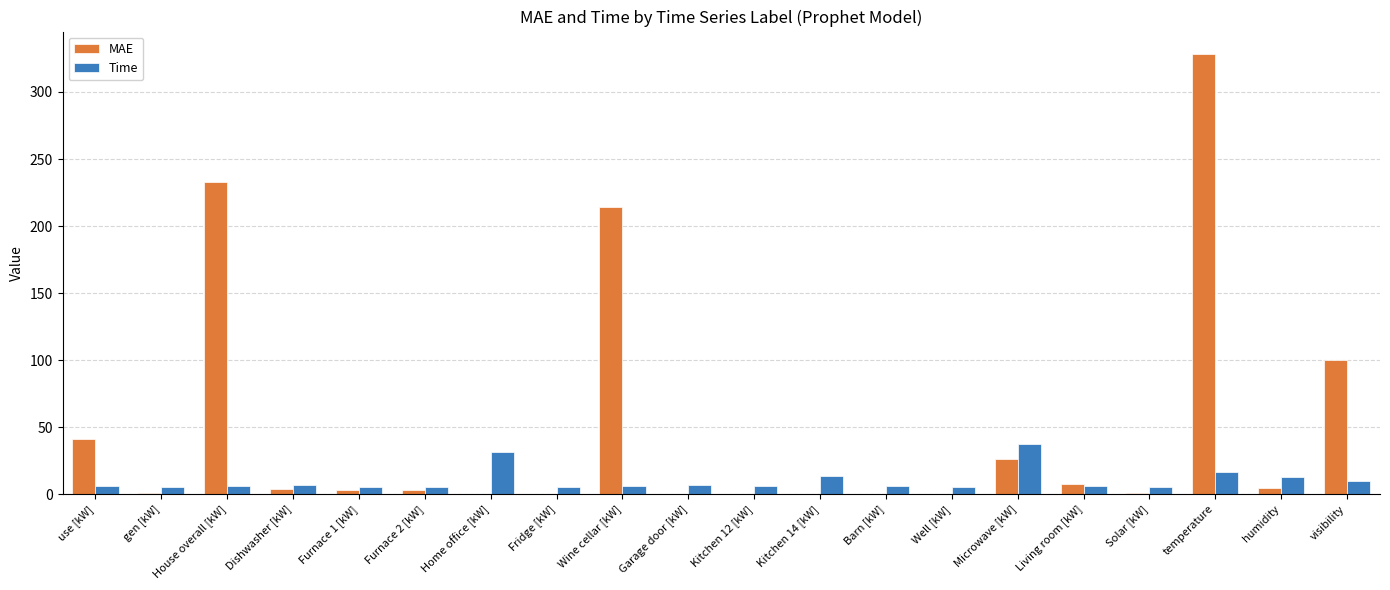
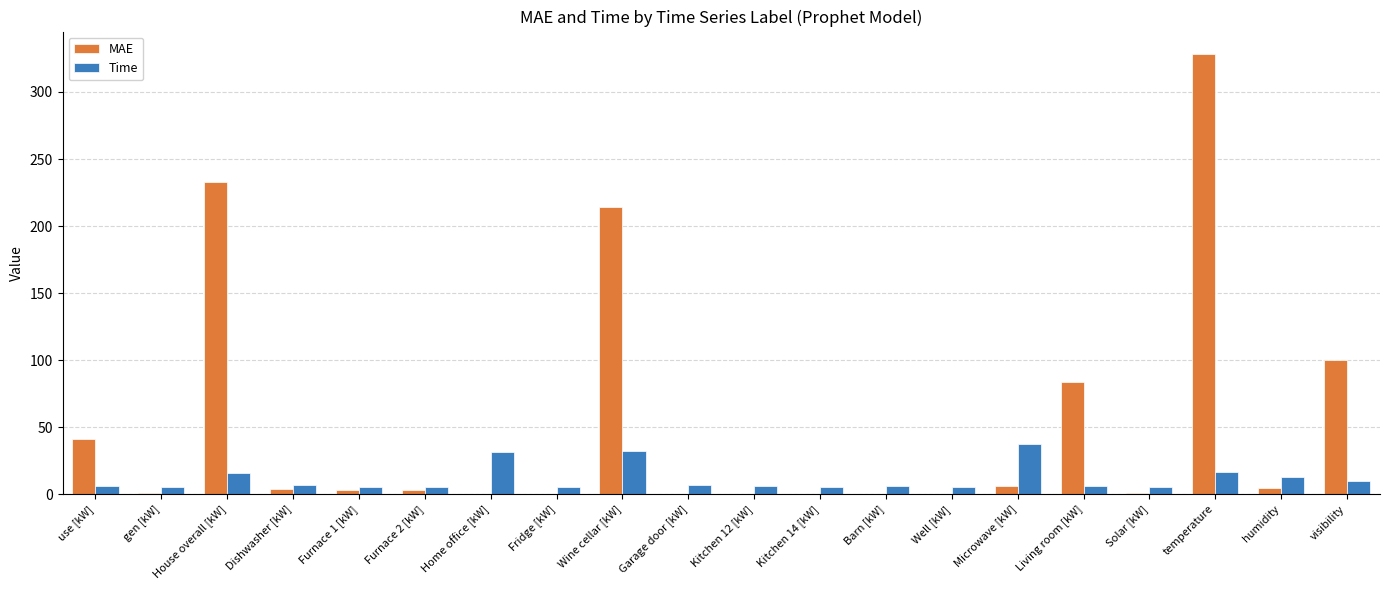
Time, House overall [kW]: 6 -> 16
Time, Wine cellar [kW]: 6 -> 32
Time, Kitchen 14 [kW]: 14 -> 5
MAE, Microwave [kW]: 26 -> 6
MAE, Living room [kW]: 8 -> 83
